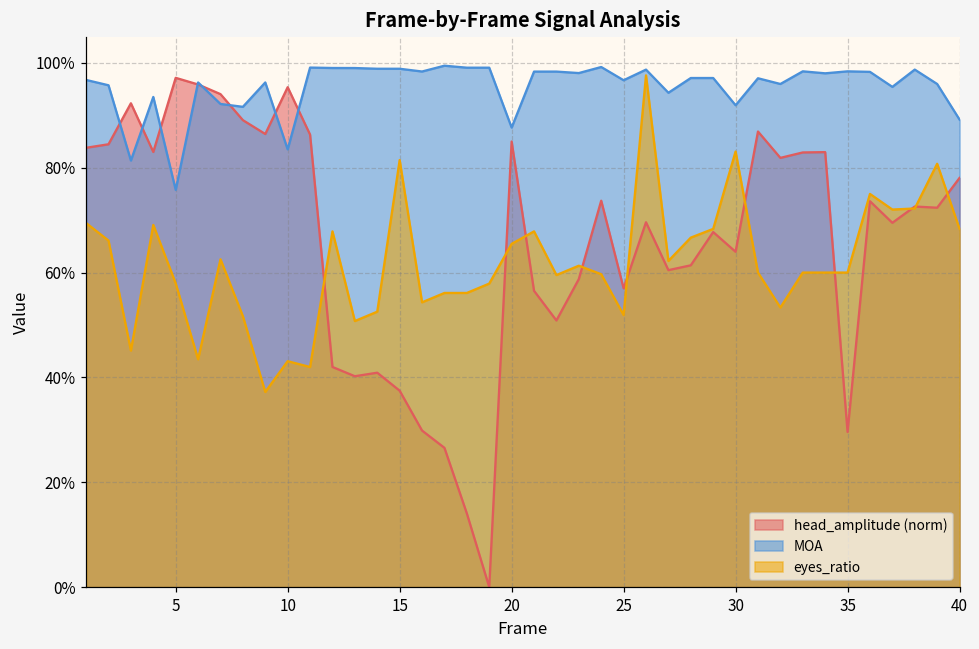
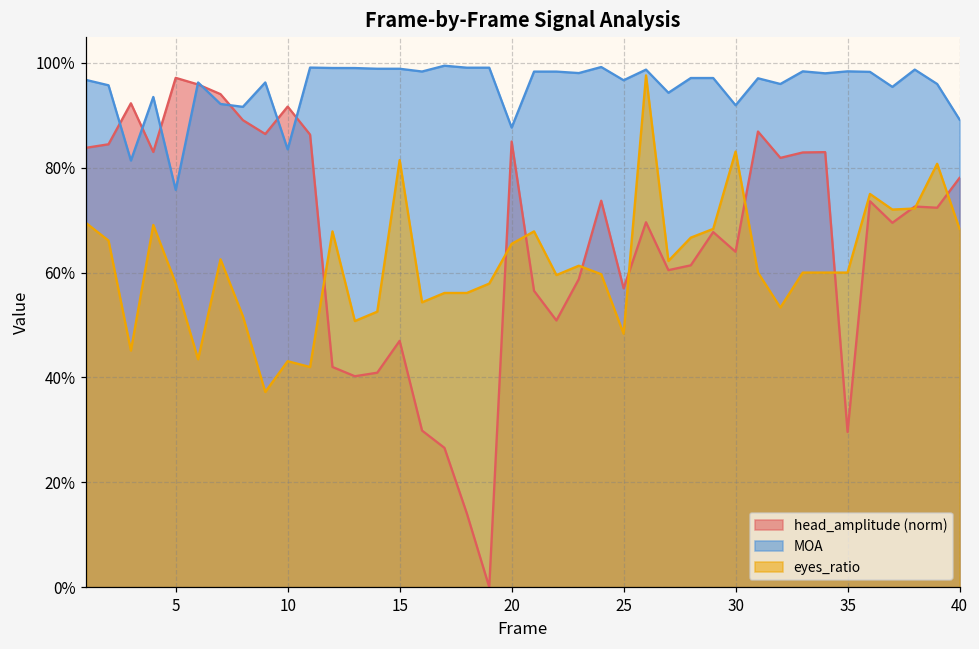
head_amplitude (norm), 10: 95% -> 92%
head_amplitude (norm), 15: 37% -> 47%
eyes_ratio, 25: 52% -> 48%
